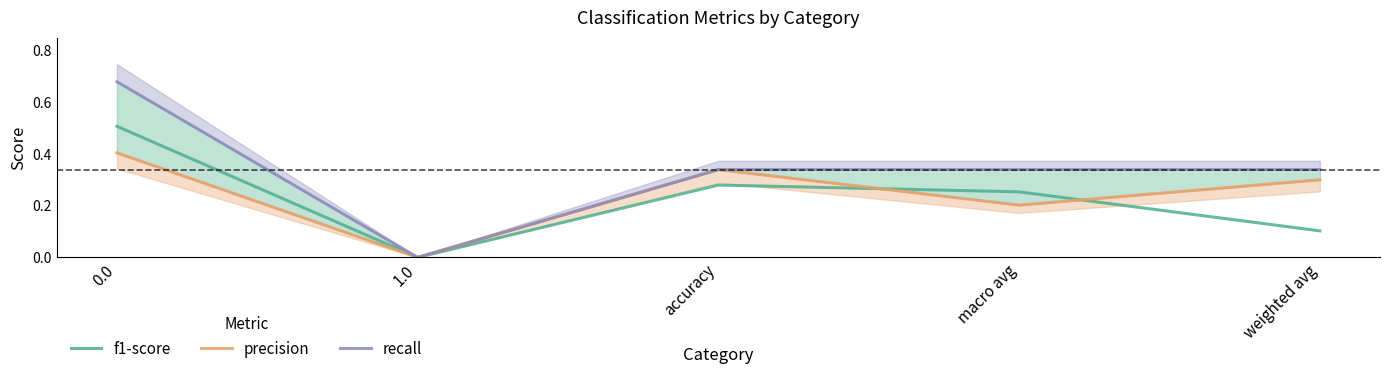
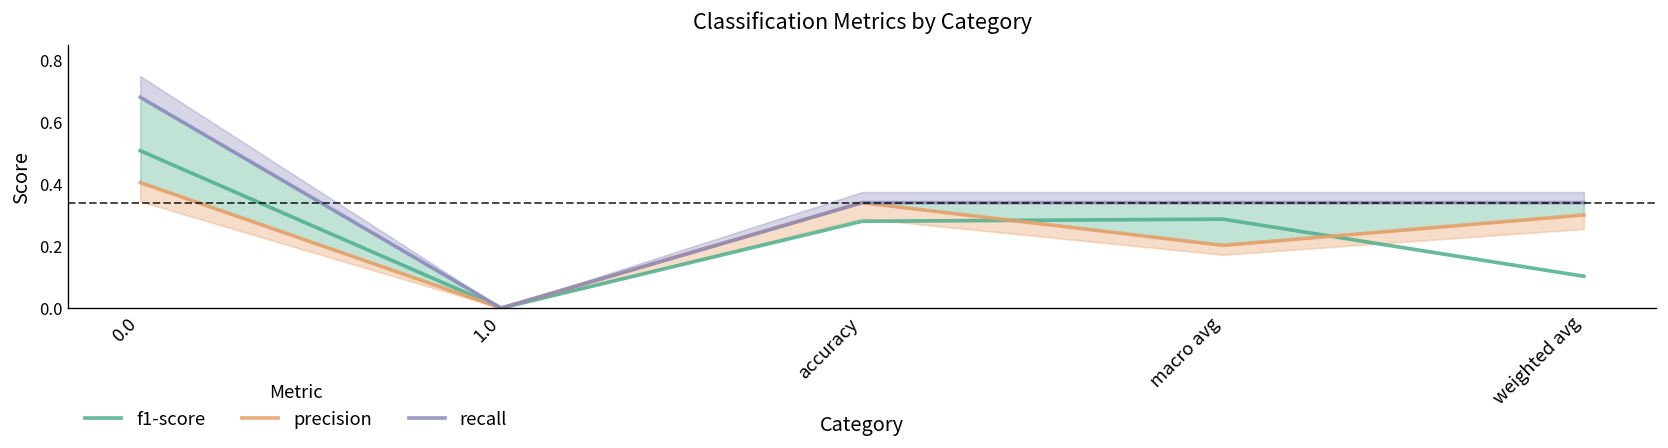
f1-score, macro avg: 0.25 -> 0.29
